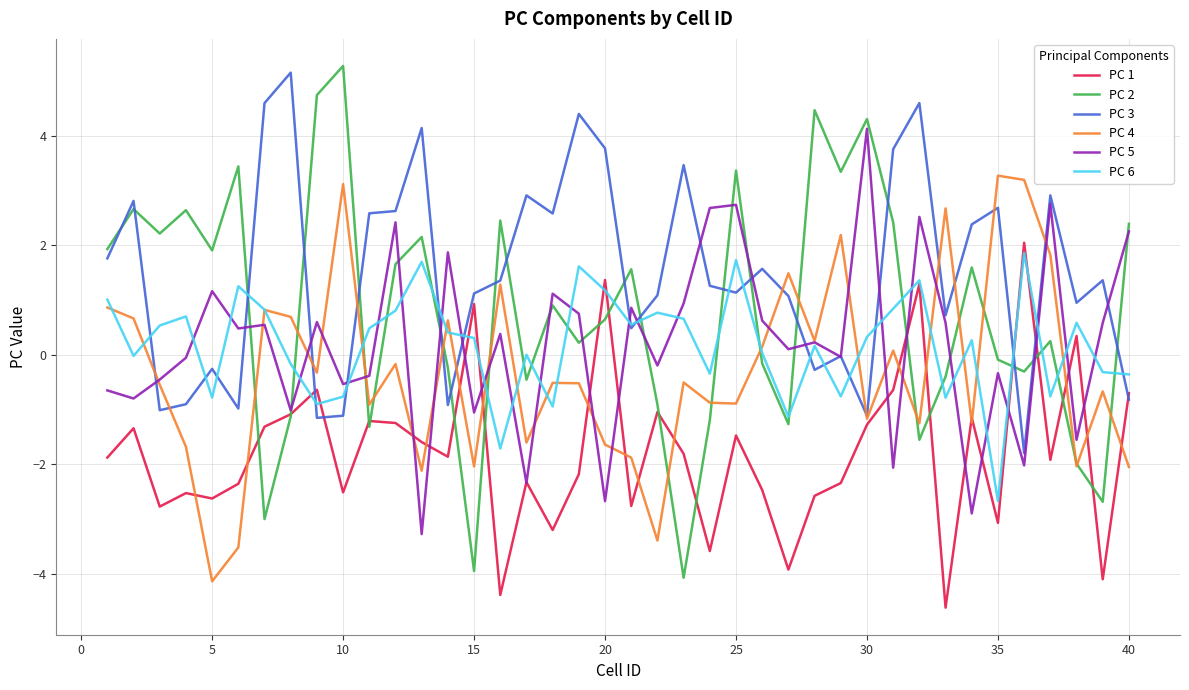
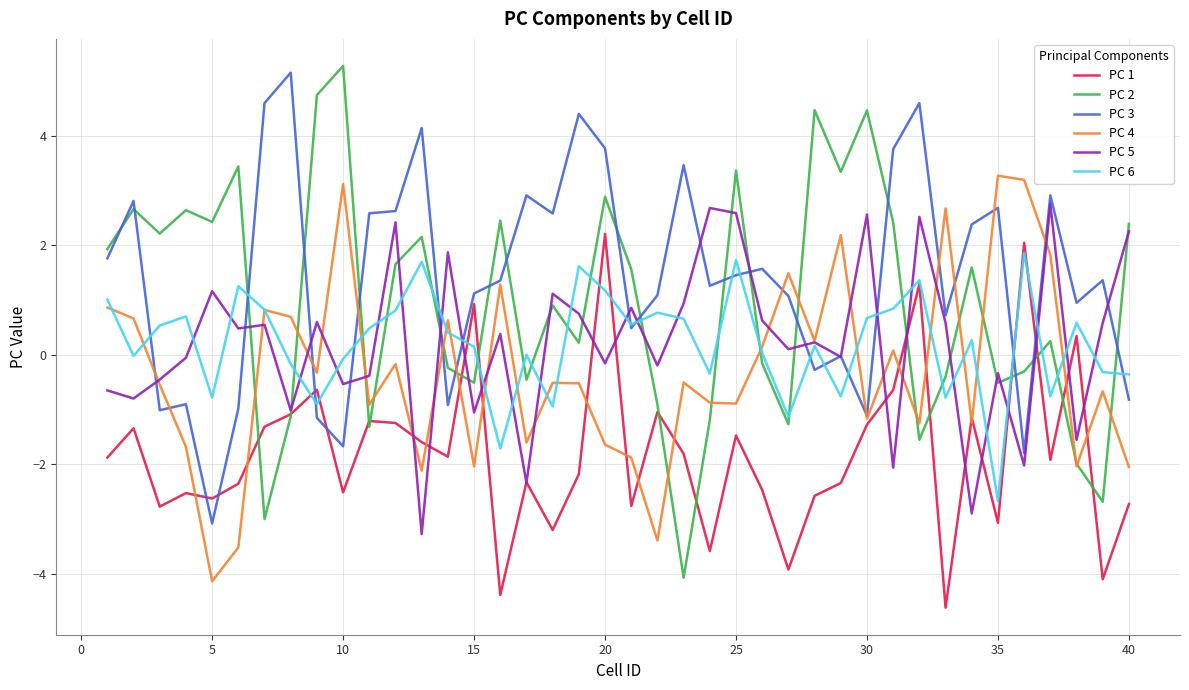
PC 2, 5: 1.9 -> 2.4
PC 3, 5: -0.3 -> -3.1
PC 3, 10: -1.1 -> -1.7
PC 6, 10: -0.8 -> -0.1
PC 2, 15: -3.9 -> -0.5
PC 6, 15: 0.3 -> 0.1
PC 1, 20: 1.4 -> 2.2
PC 2, 20: 0.6 -> 2.9
PC 5, 20: -2.7 -> -0.2
PC 3, 25: 1.1 -> 1.5
PC 5, 25: 2.7 -> 2.6
PC 2, 30: 4.3 -> 4.5
PC 5, 30: 4.1 -> 2.6
PC 6, 30: 0.3 -> 0.7
PC 2, 35: -0.1 -> -0.5
PC 1, 40: -0.7 -> -2.7
